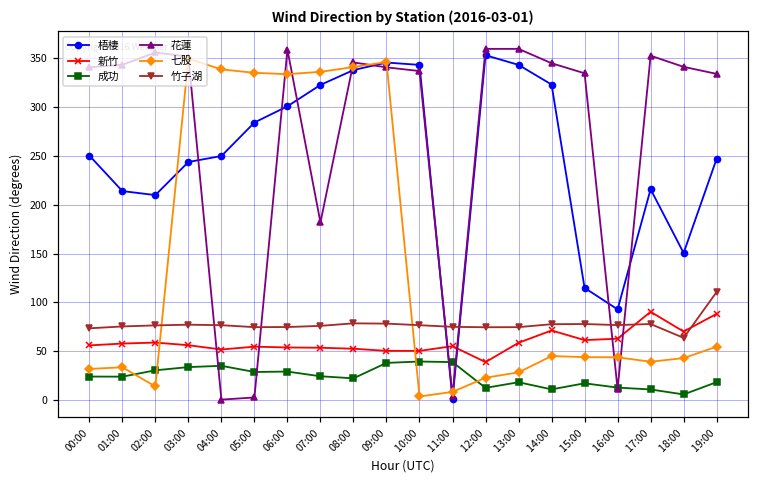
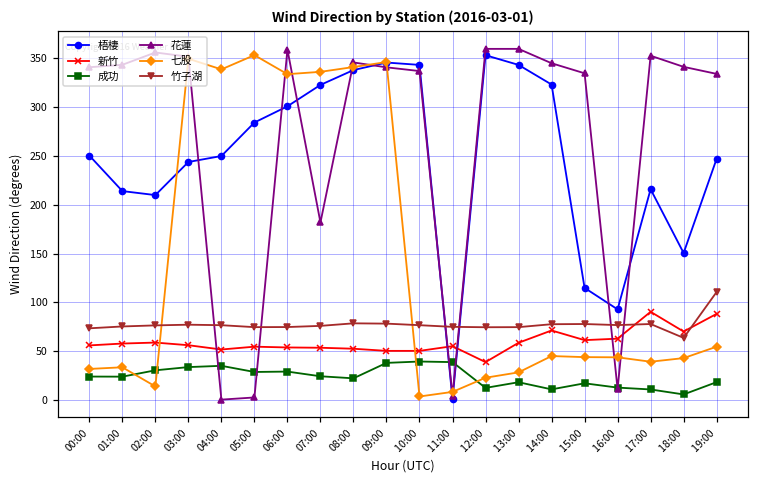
七股, 05:00: 340 -> 350
